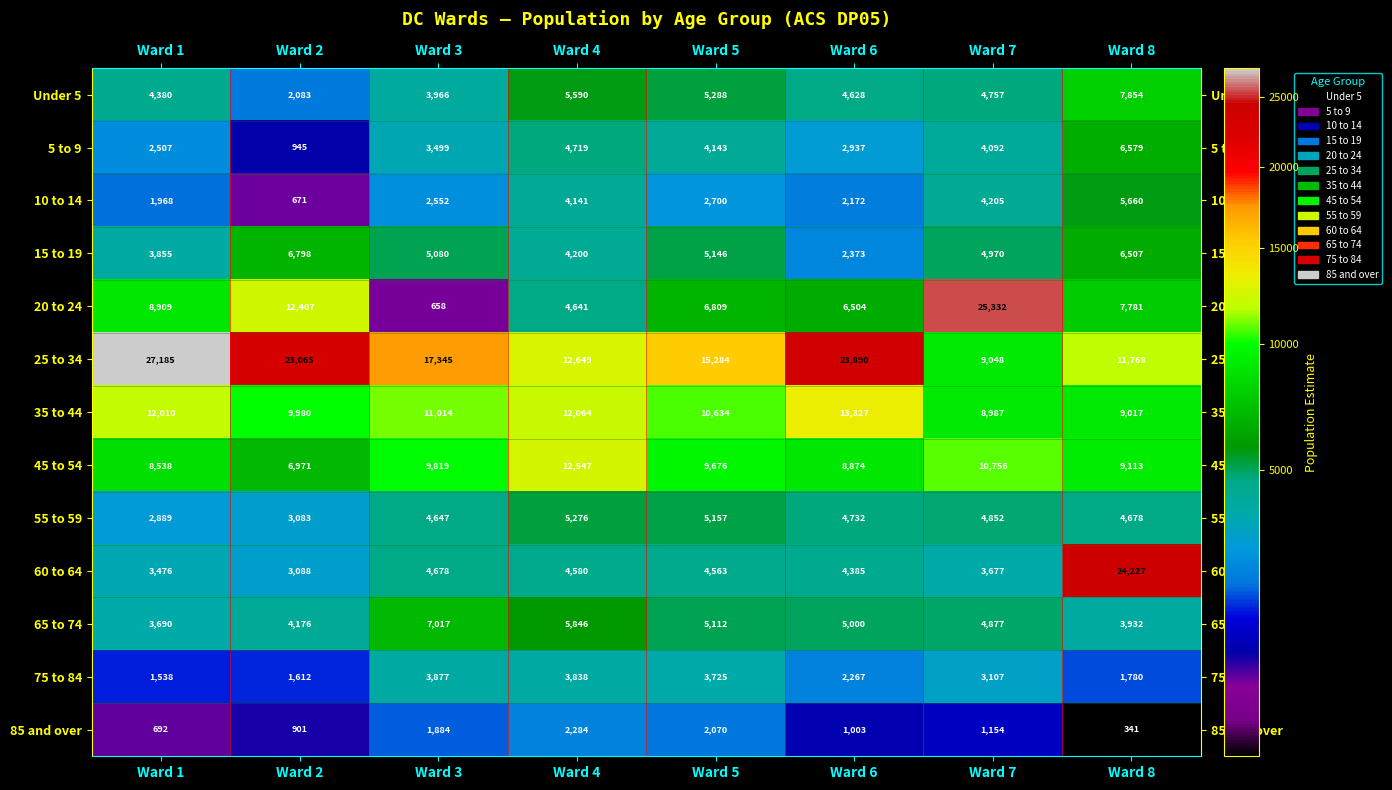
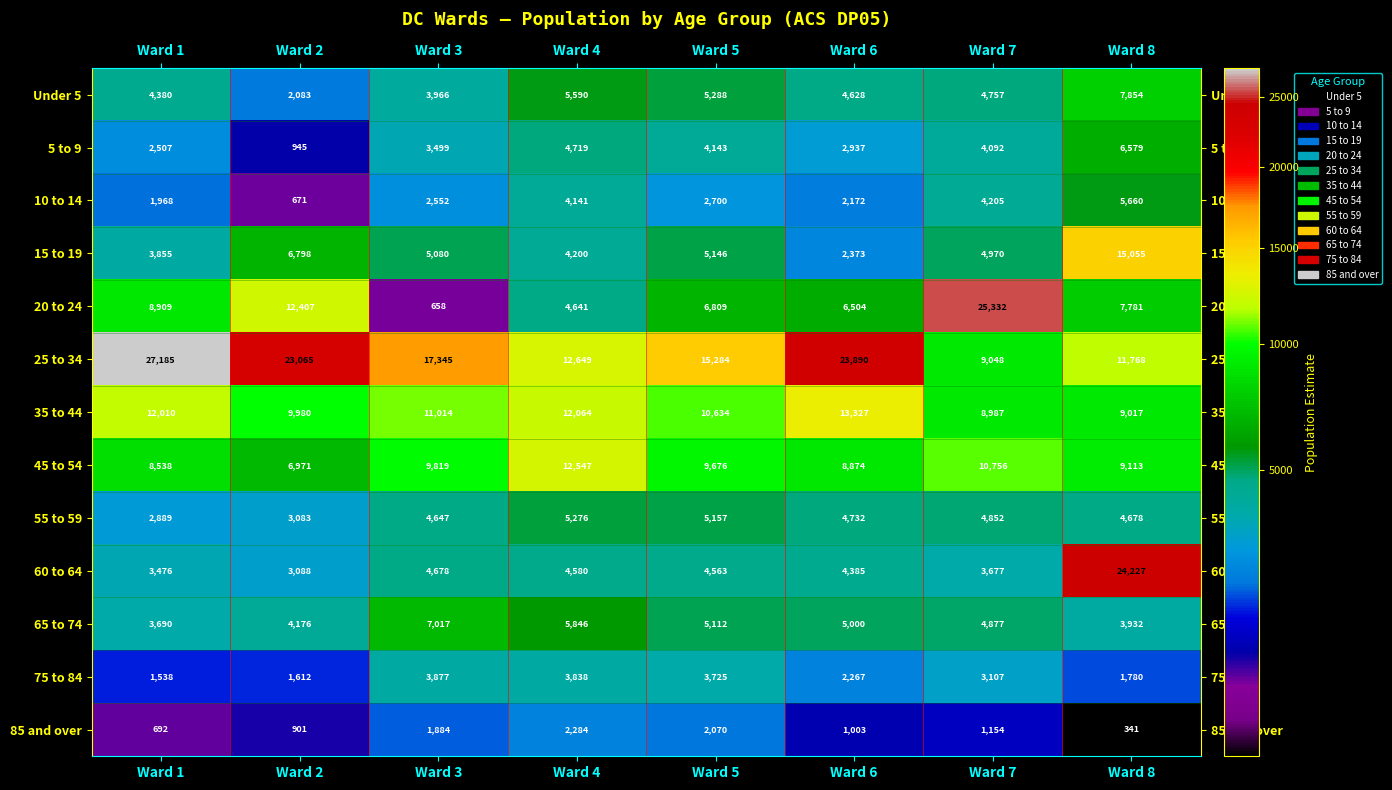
15 to 19, Ward 8: 6,507 -> 15,055
